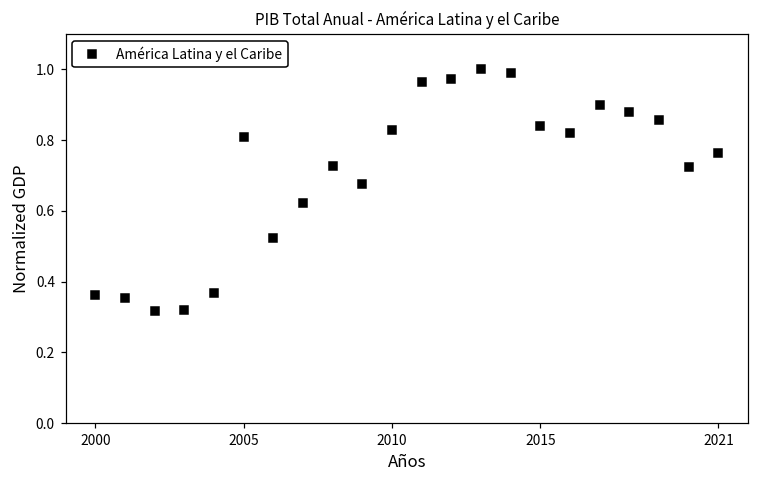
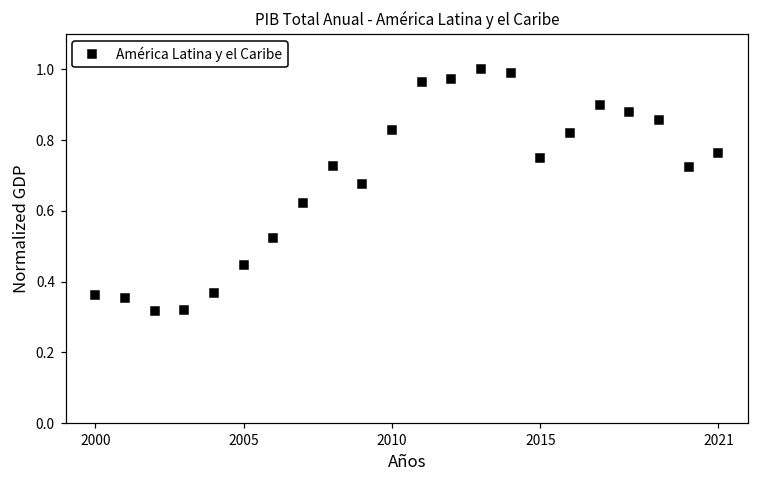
2005: 0.81 -> 0.45
2015: 0.84 -> 0.75
